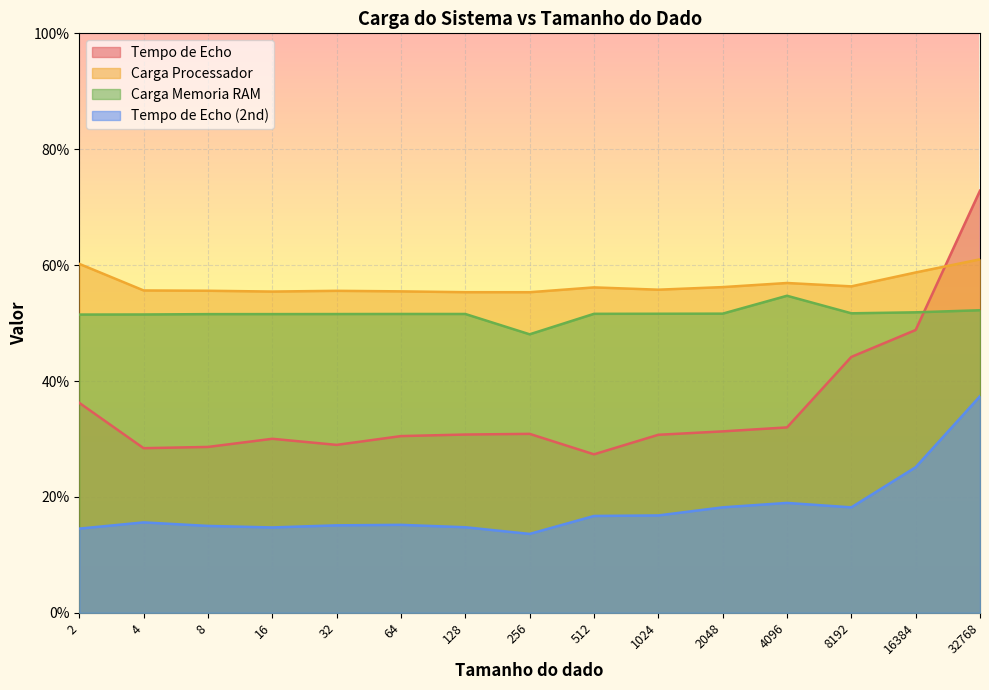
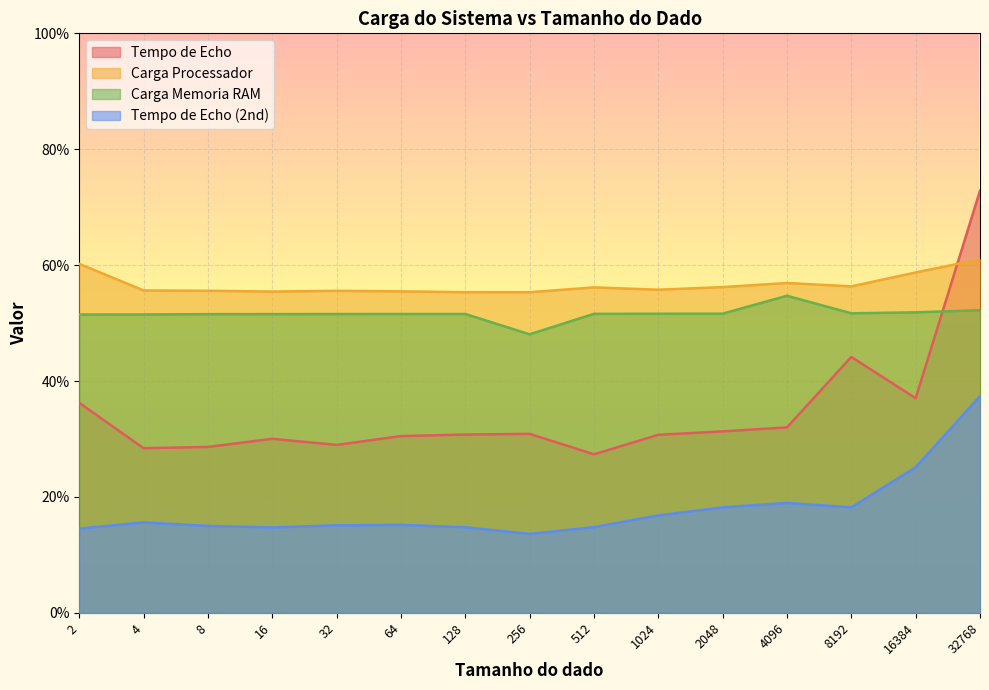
Tempo de Echo (2nd), 512: 17% -> 15%
Tempo de Echo, 16384: 49% -> 37%
